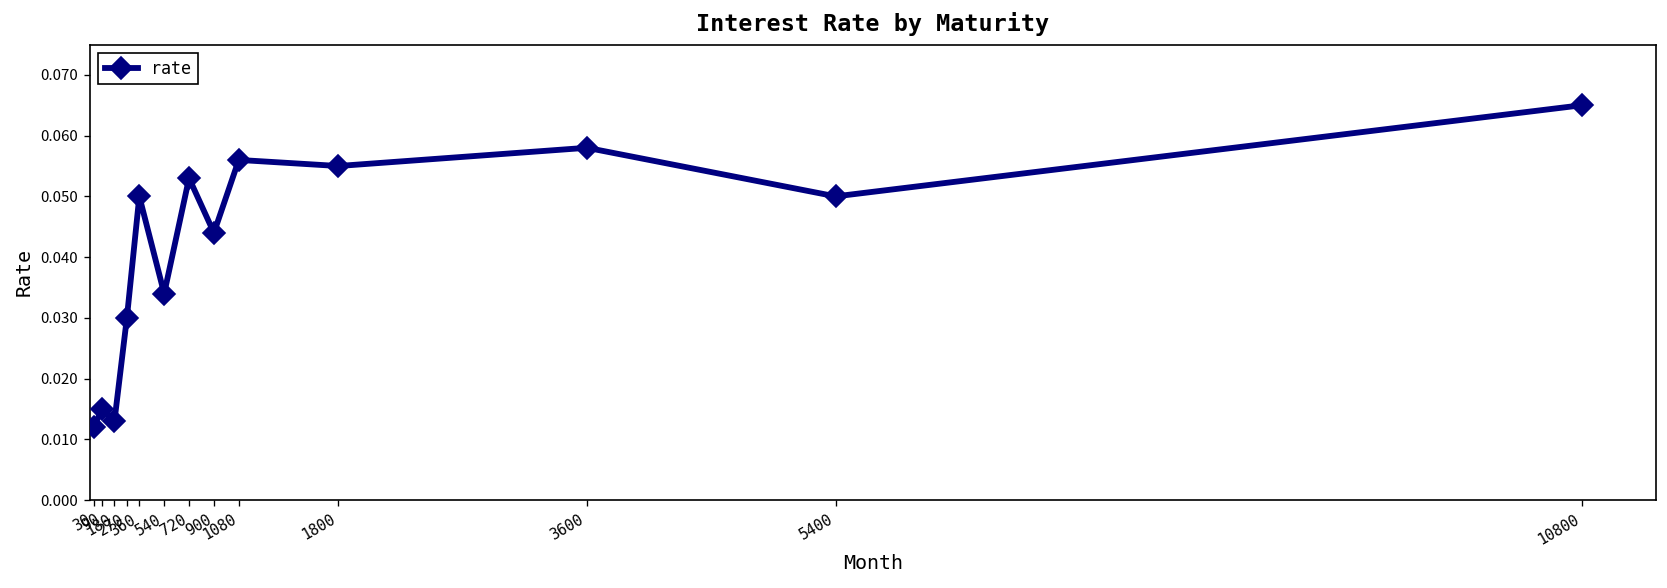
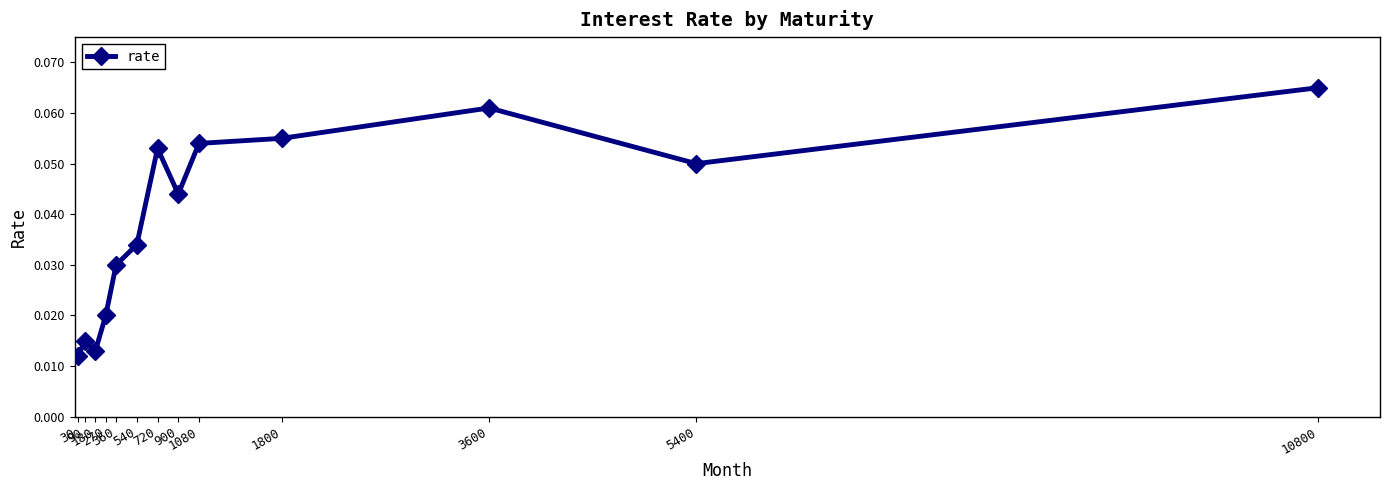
270: 0.03 -> 0.02
360: 0.05 -> 0.03
1080: 0.056 -> 0.054
3600: 0.058 -> 0.061
